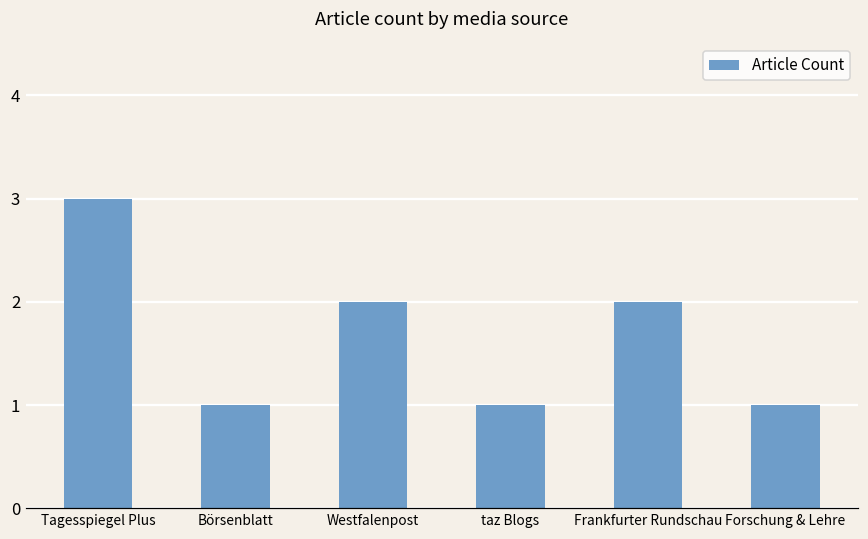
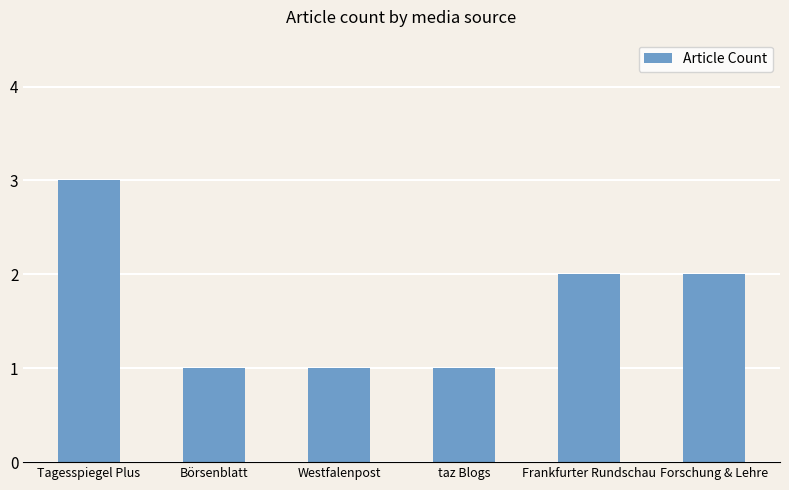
Westfalenpost: 2 -> 1
Forschung & Lehre: 1 -> 2
